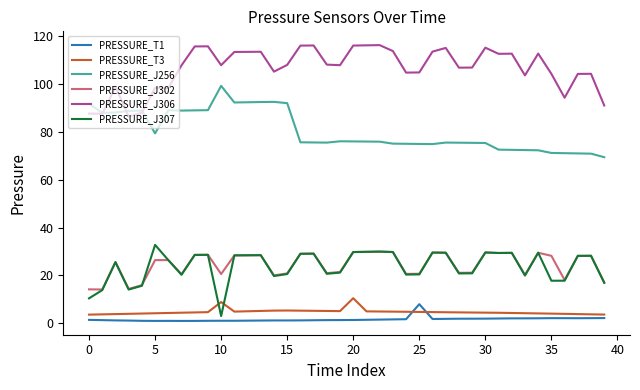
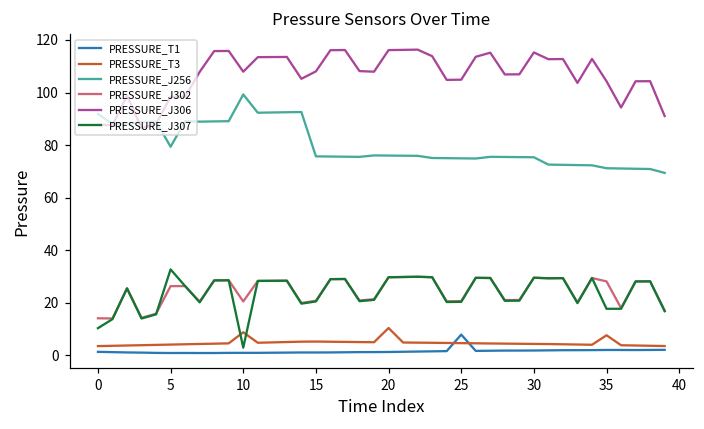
PRESSURE_J256, 15: 92 -> 76
PRESSURE_T3, 35: 4 -> 8
